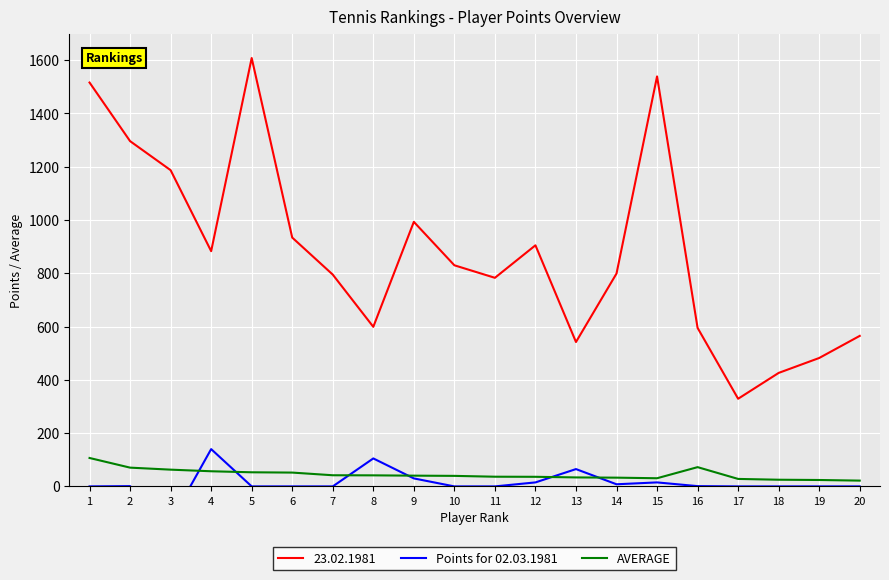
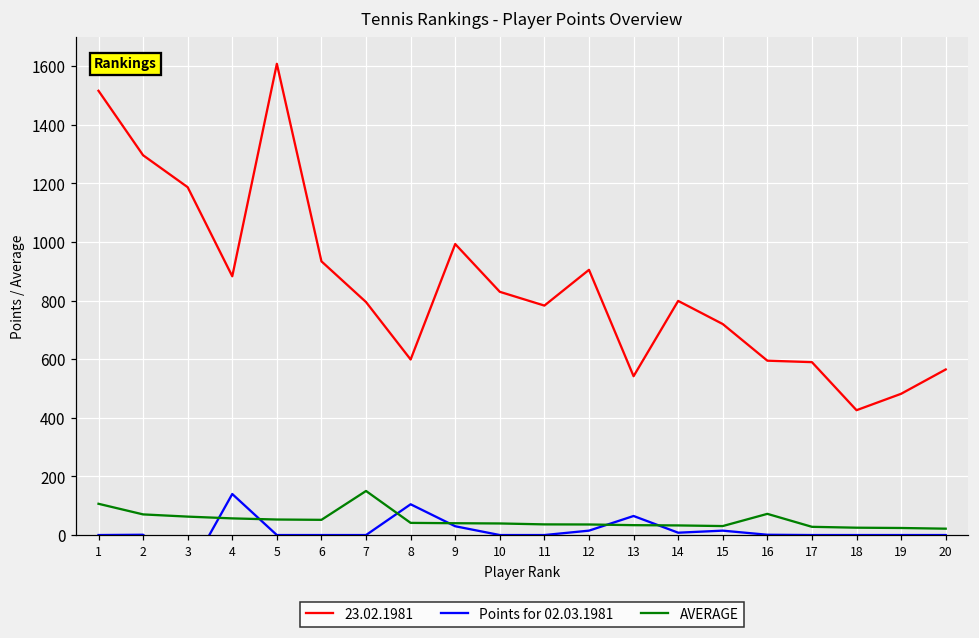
AVERAGE, 7: 40 -> 150
23.02.1981, 15: 1540 -> 720
23.02.1981, 17: 330 -> 590
